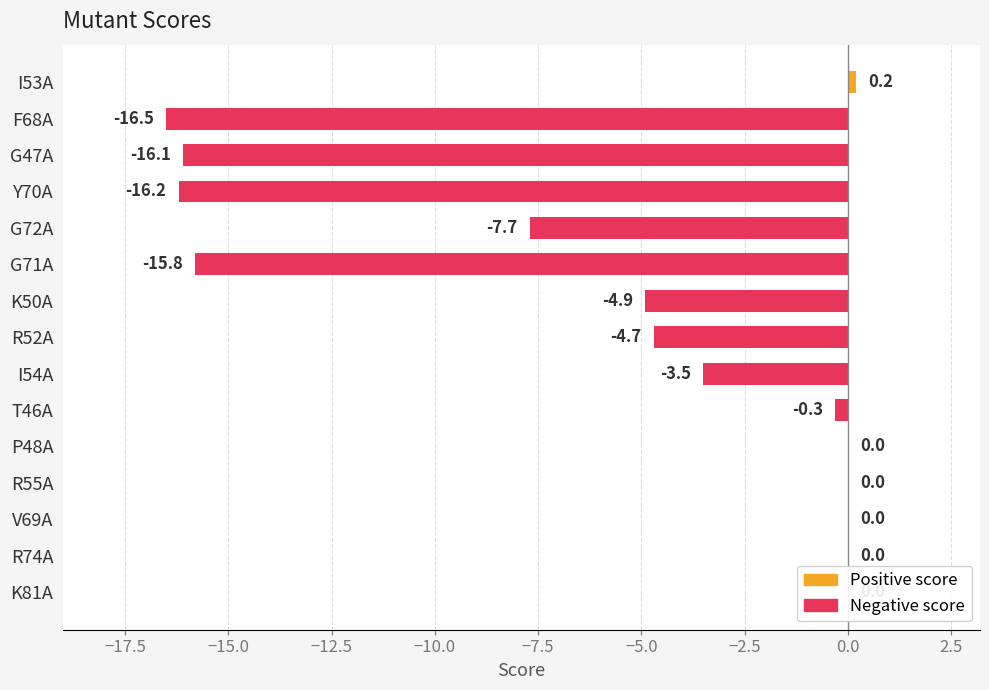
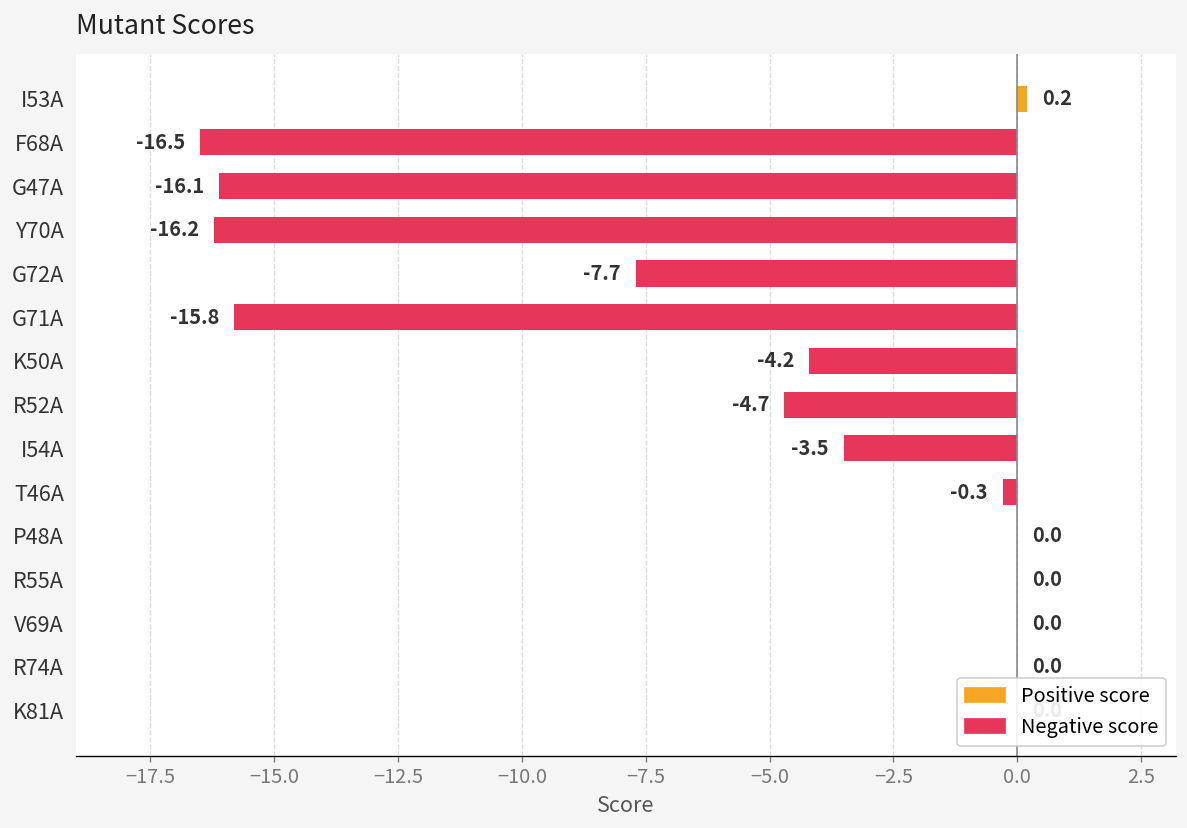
K50A: -4.9 -> -4.2
